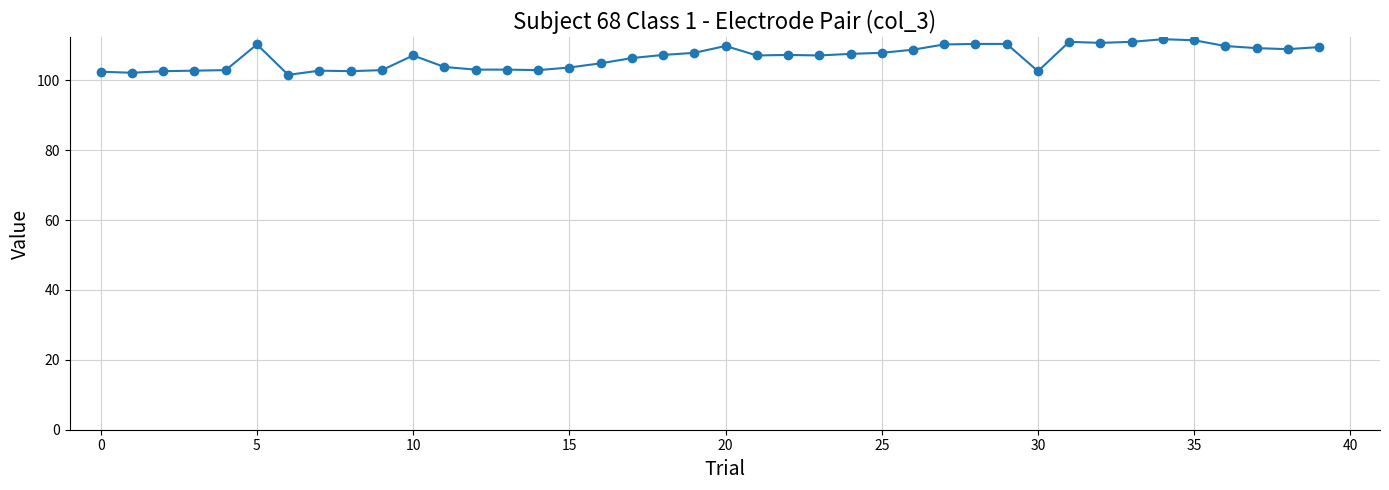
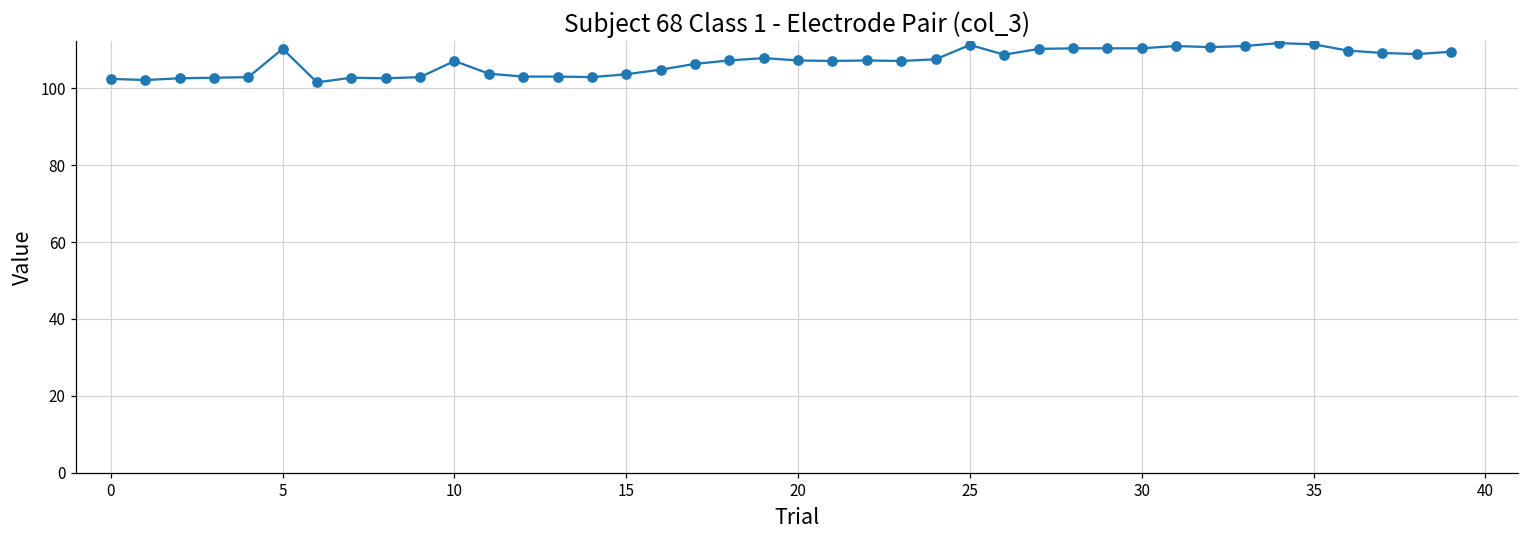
20: 110 -> 107
25: 108 -> 111
30: 103 -> 110
